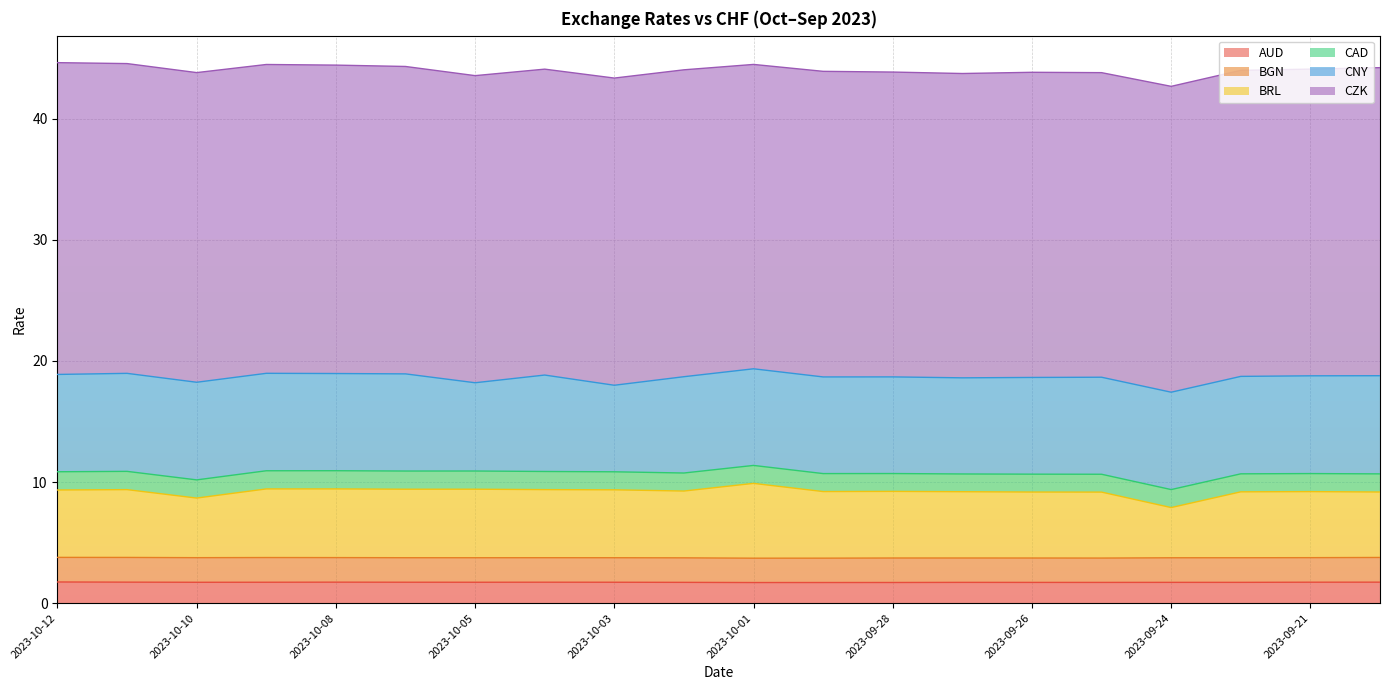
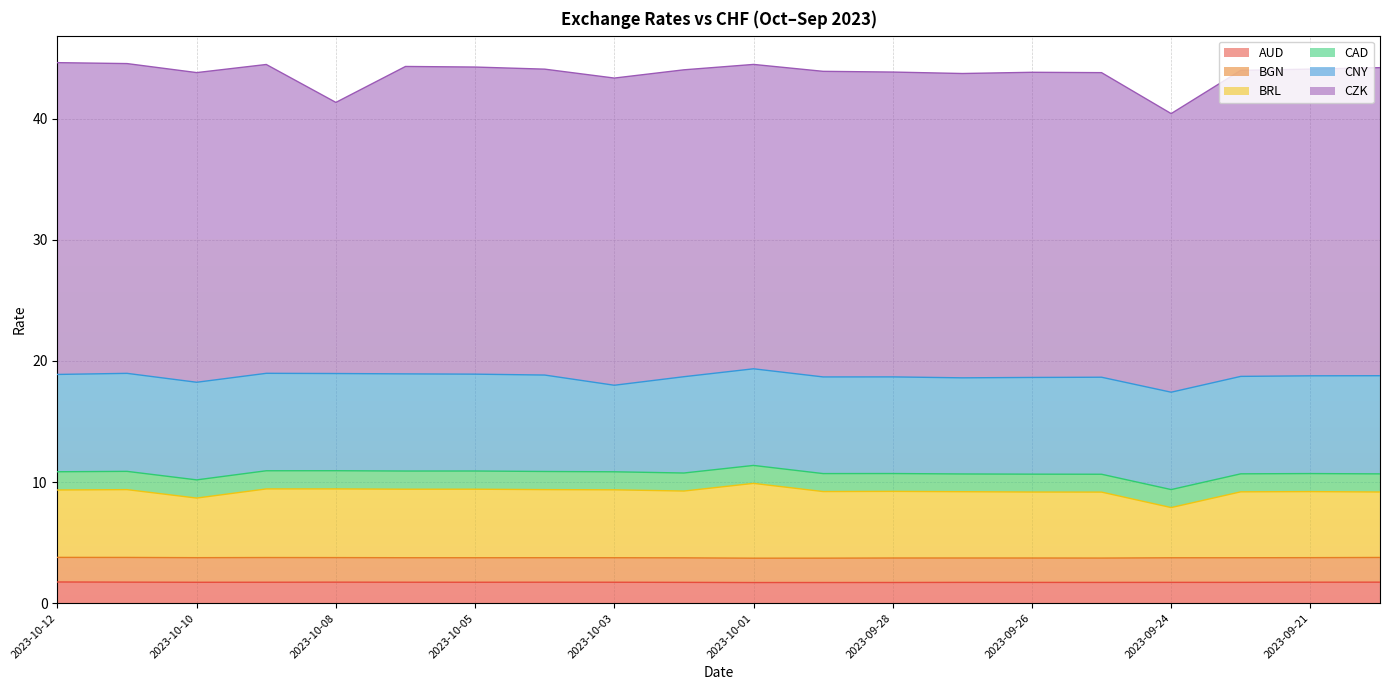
CZK, 2023-10-08: 25.5 -> 22.4
CNY, 2023-10-05: 7.3 -> 8.0
CZK, 2023-09-24: 25.3 -> 23.0
